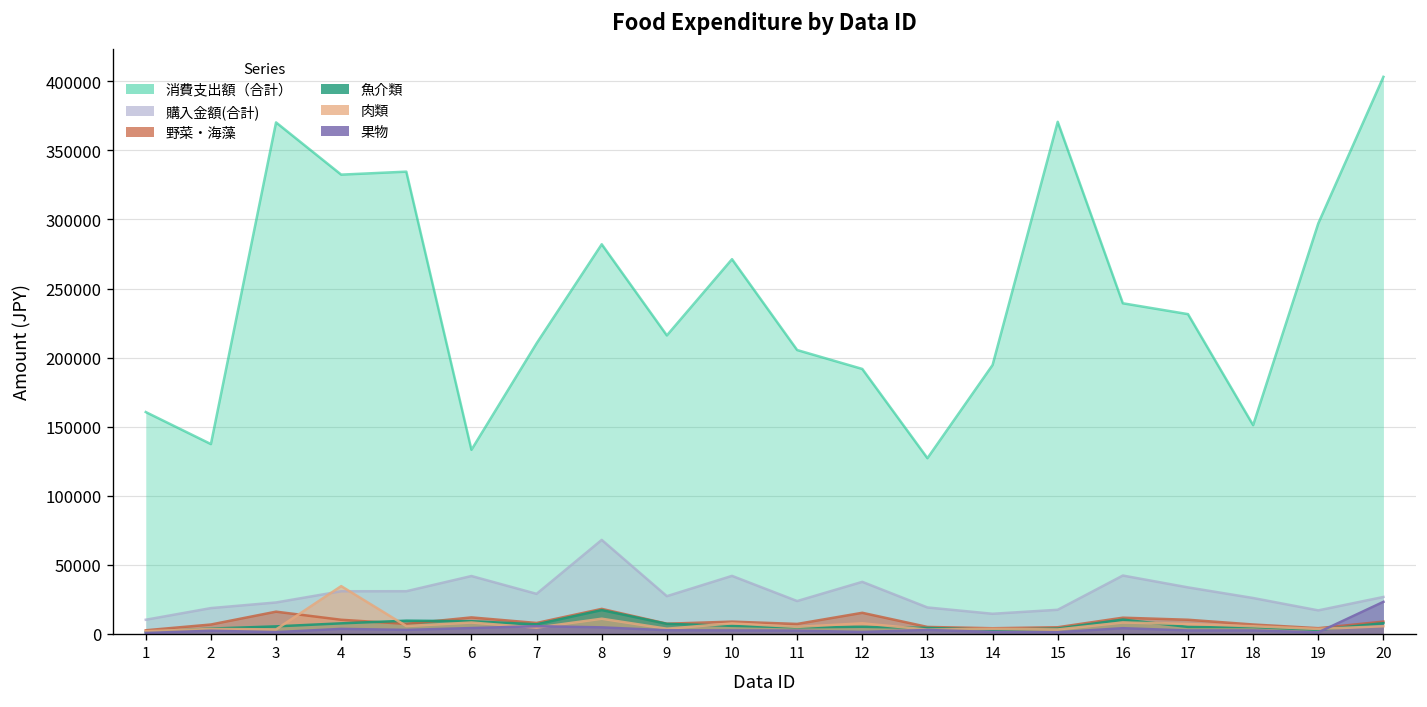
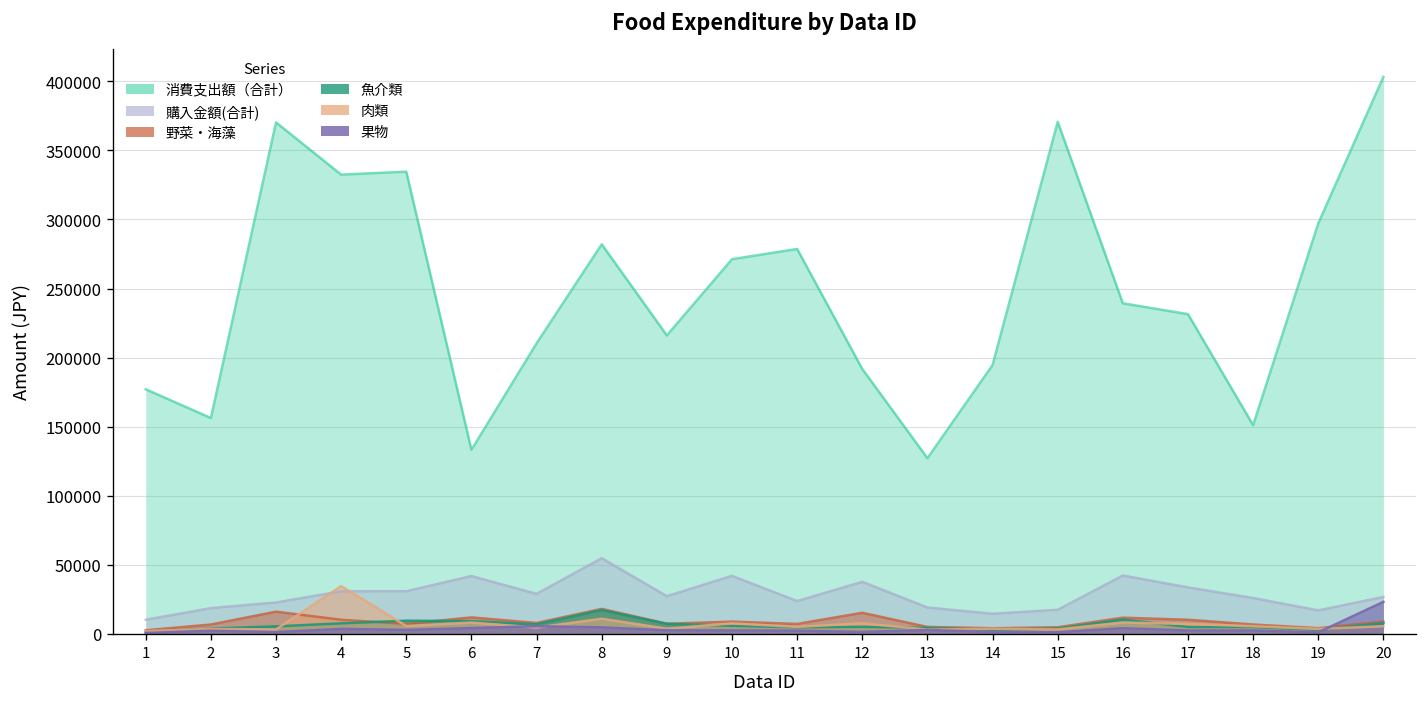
消費支出額（合計）, 1: 161000 -> 177000
消費支出額（合計）, 2: 137000 -> 156000
購入金額(合計), 8: 68000 -> 55000
消費支出額（合計）, 11: 206000 -> 279000
